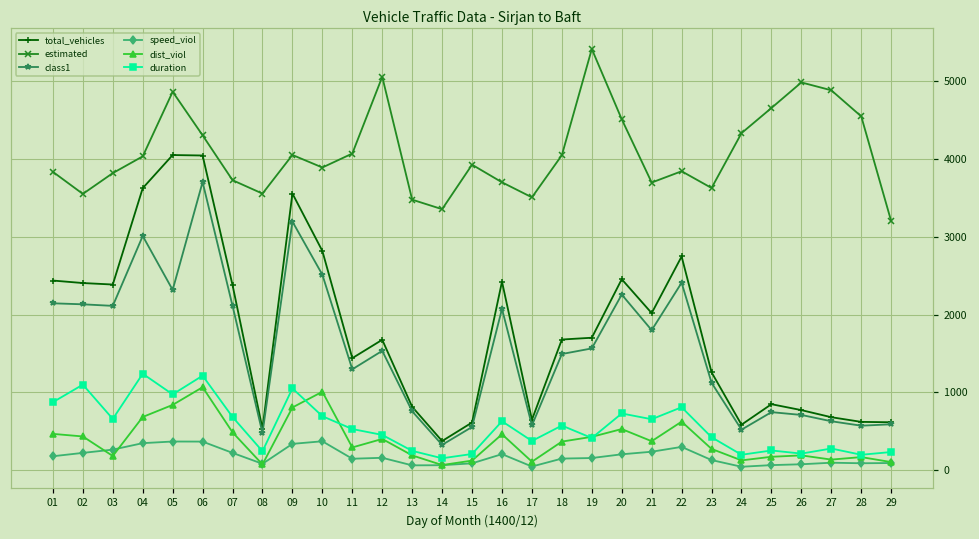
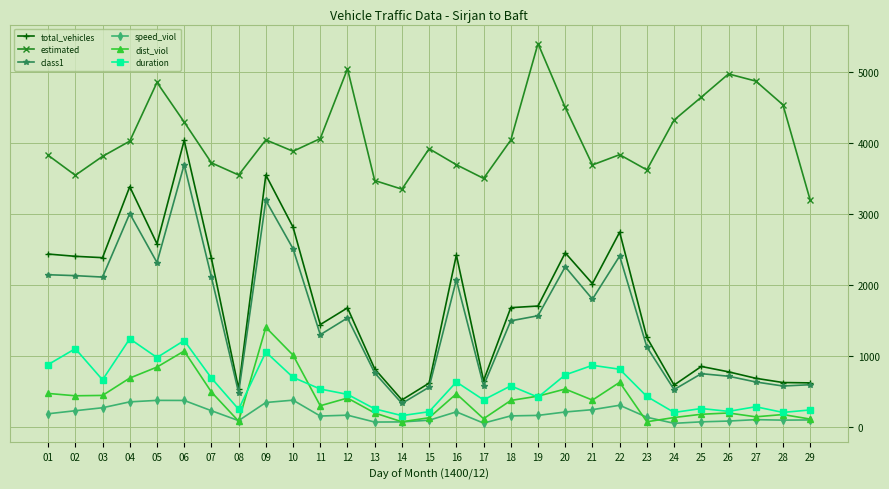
dist_viol, 03: 200 -> 400
total_vehicles, 04: 3600 -> 3400
total_vehicles, 05: 4000 -> 2600
dist_viol, 09: 800 -> 1400
duration, 21: 700 -> 900
dist_viol, 23: 300 -> 100
